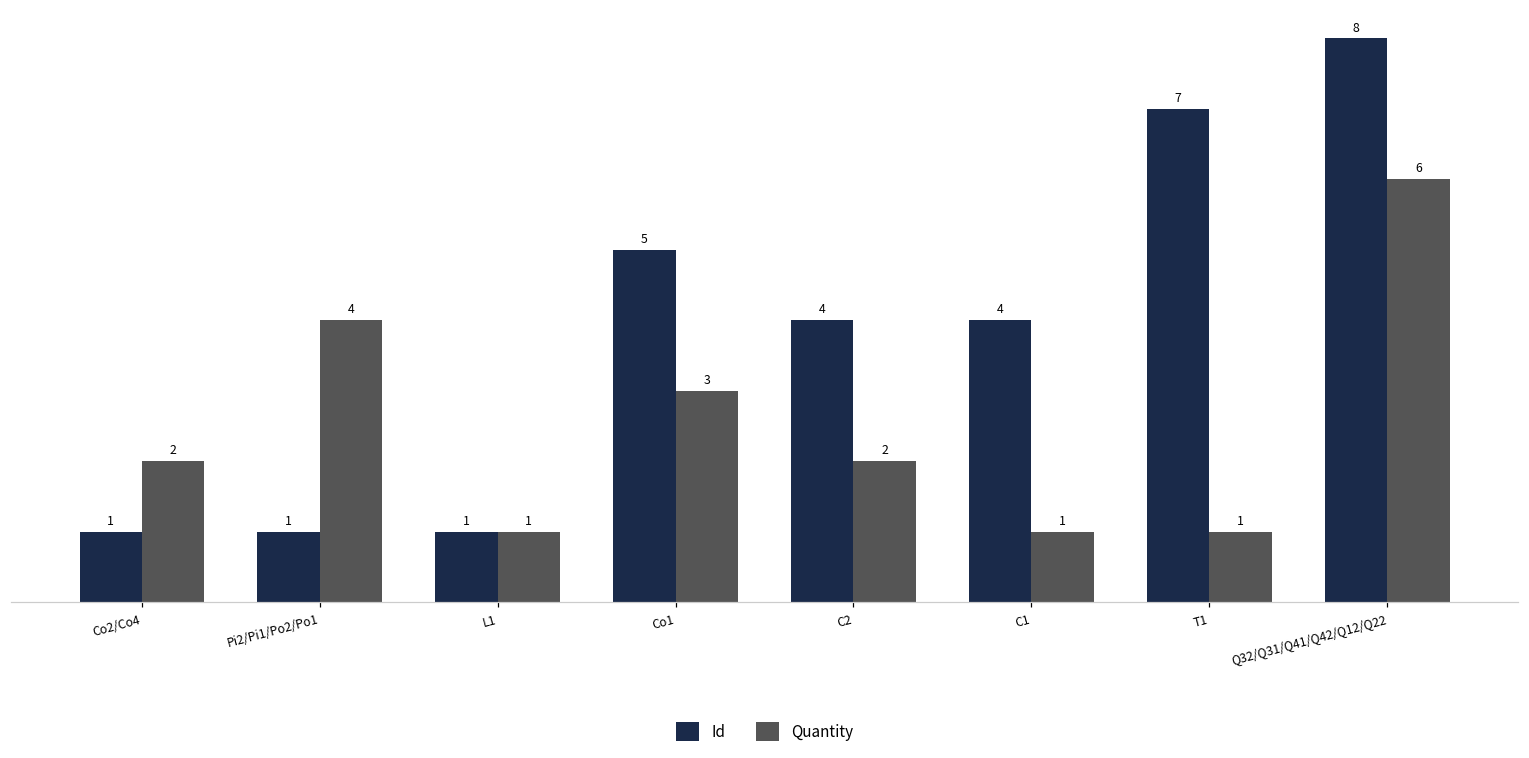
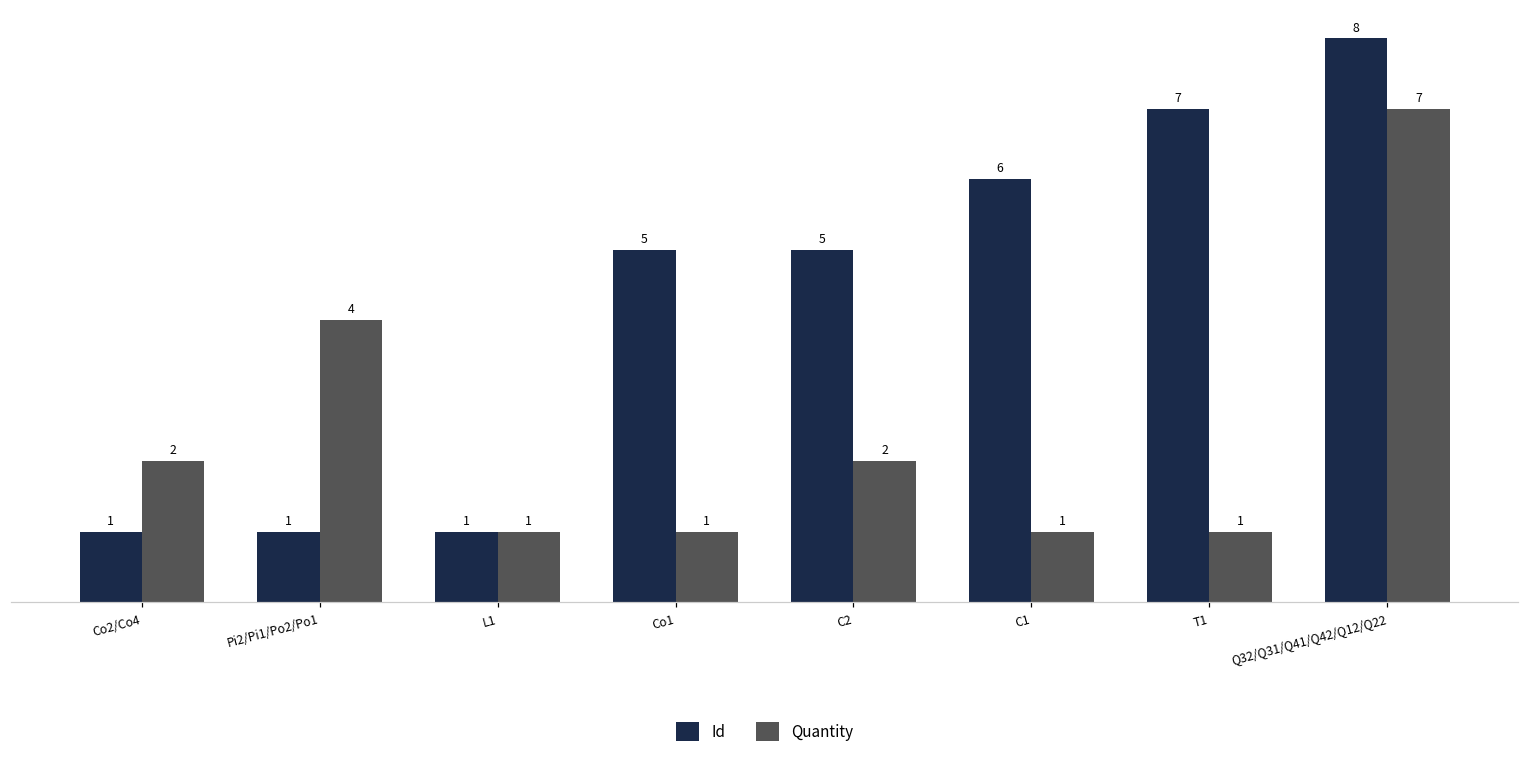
Quantity, Co1: 3 -> 1
Id, C2: 4 -> 5
Id, C1: 4 -> 6
Quantity, Q32/Q31/Q41/Q42/Q12/Q22: 6 -> 7
